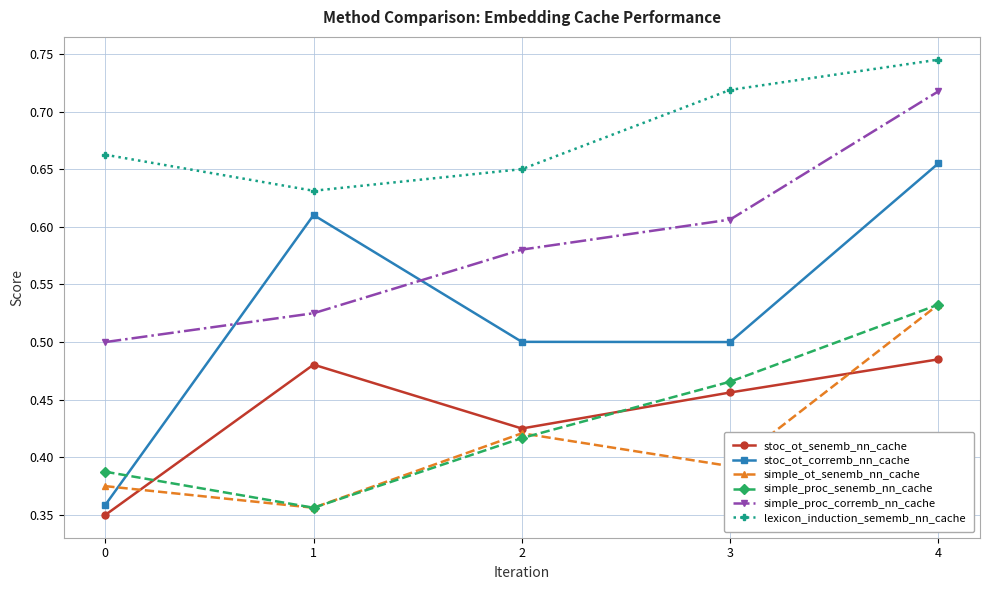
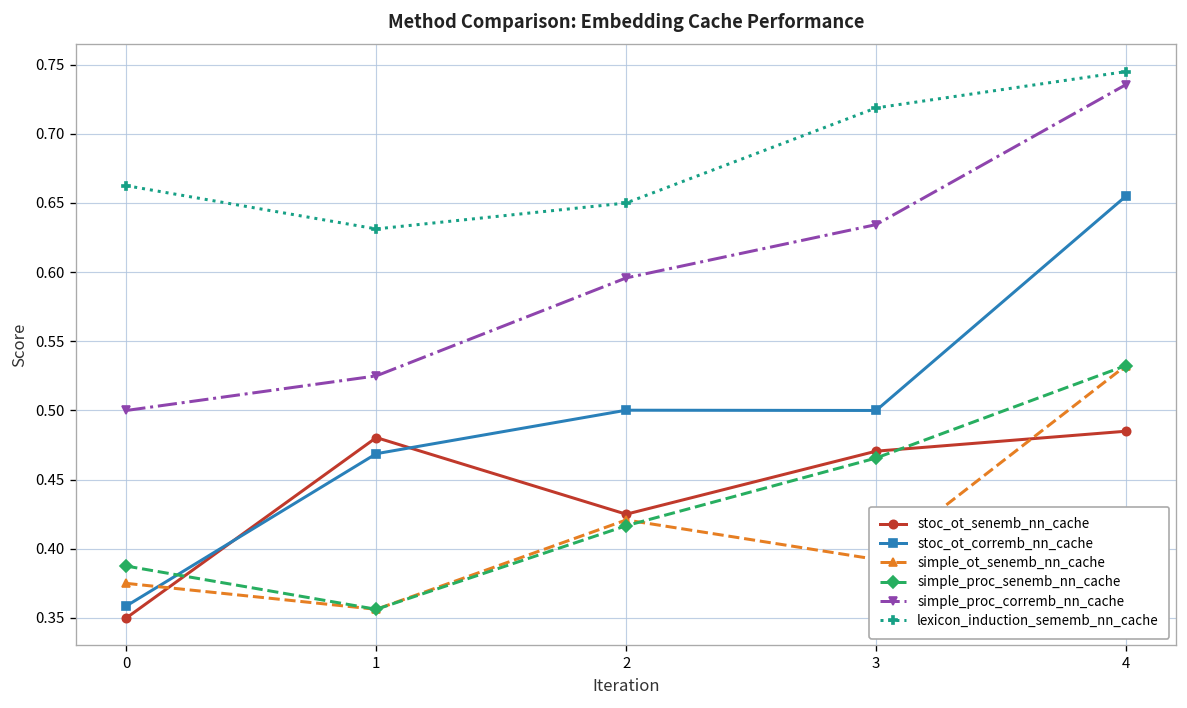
stoc_ot_corremb_nn_cache, 1: 0.610 -> 0.469
simple_proc_corremb_nn_cache, 2: 0.580 -> 0.596
stoc_ot_senemb_nn_cache, 3: 0.456 -> 0.471
simple_proc_corremb_nn_cache, 3: 0.606 -> 0.634
simple_proc_corremb_nn_cache, 4: 0.718 -> 0.736
